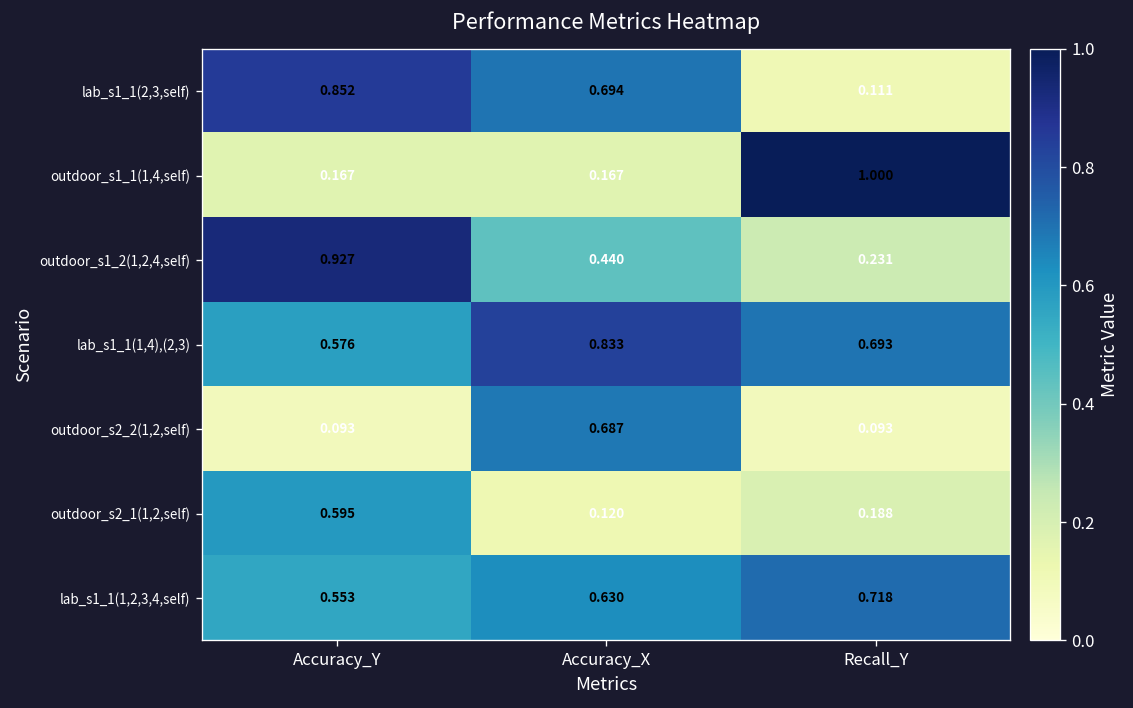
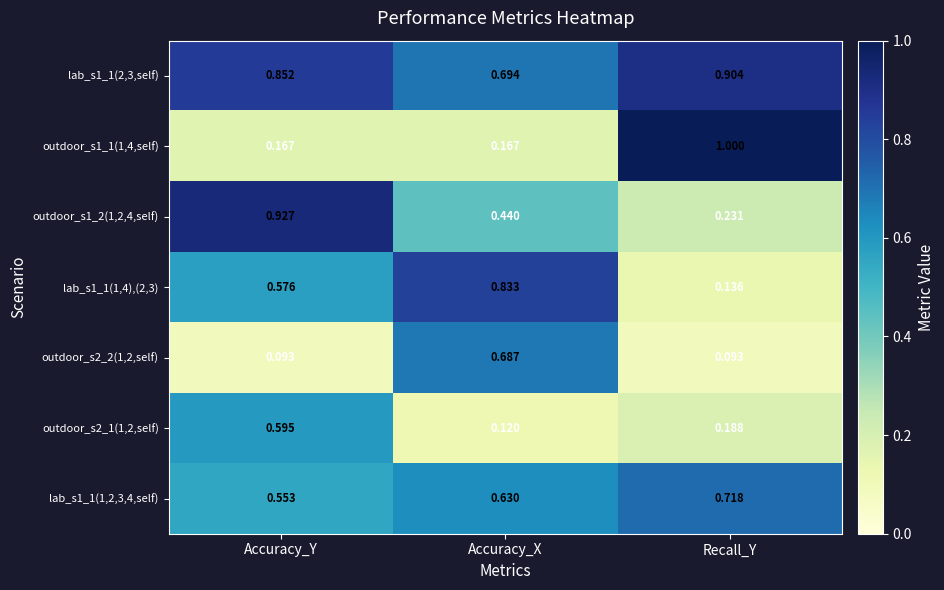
lab_s1_1(2,3,self), Recall_Y: 0.111 -> 0.904
lab_s1_1(1,4),(2,3), Recall_Y: 0.693 -> 0.136
